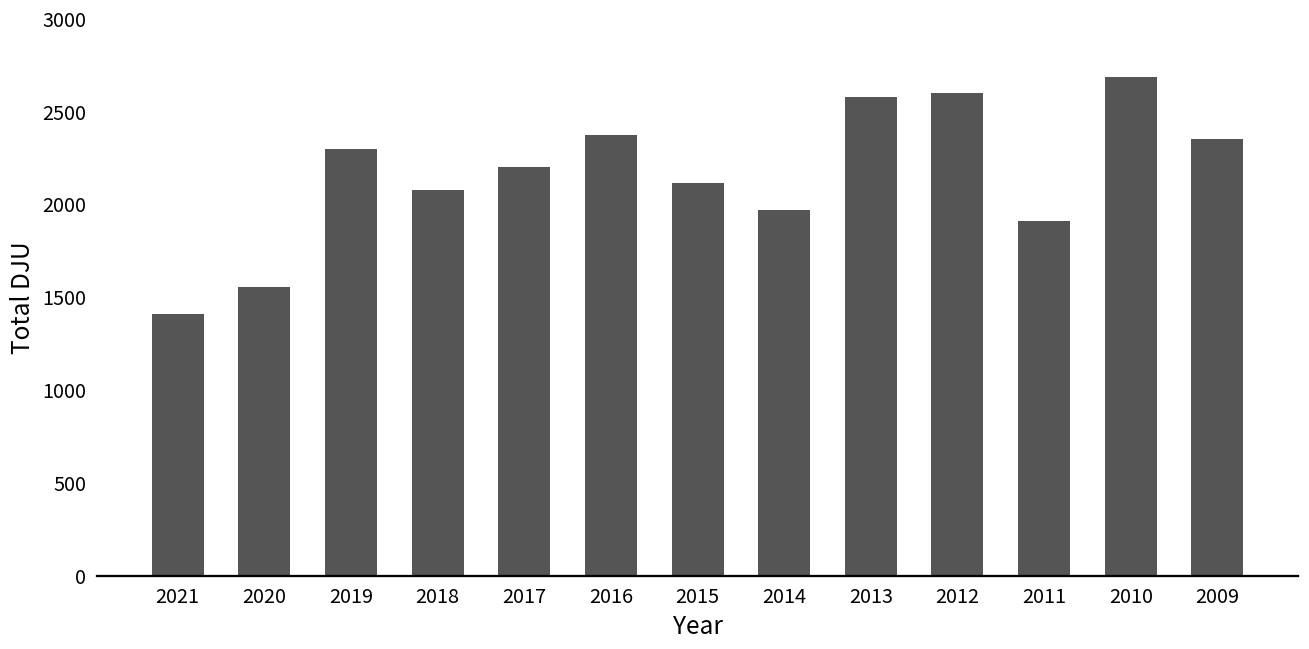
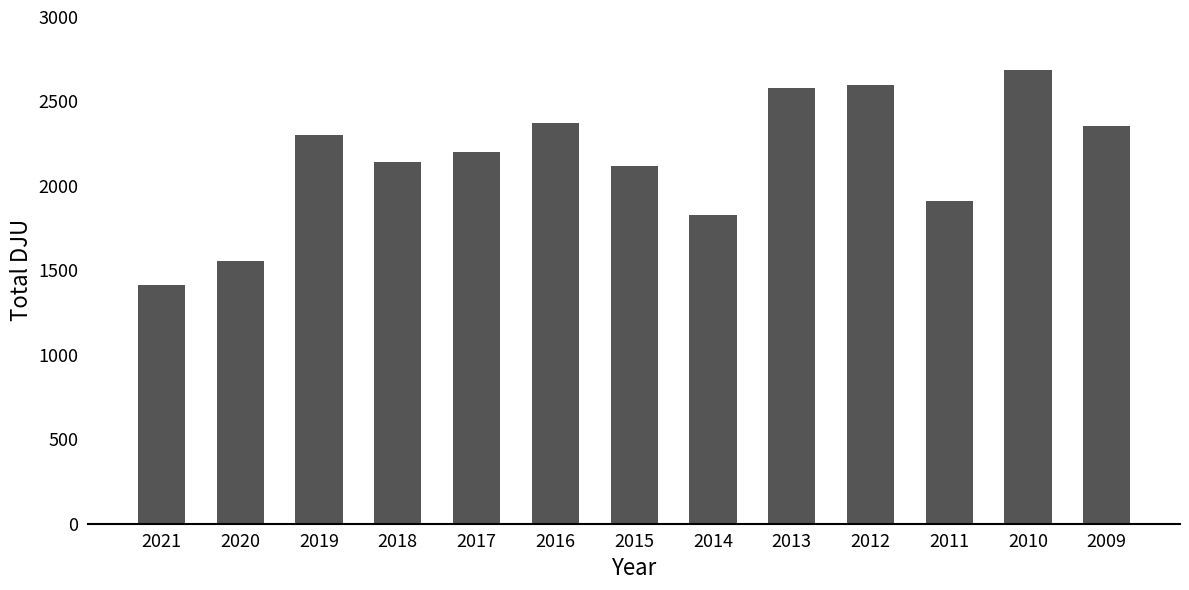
2018: 2080 -> 2140
2014: 1970 -> 1830
